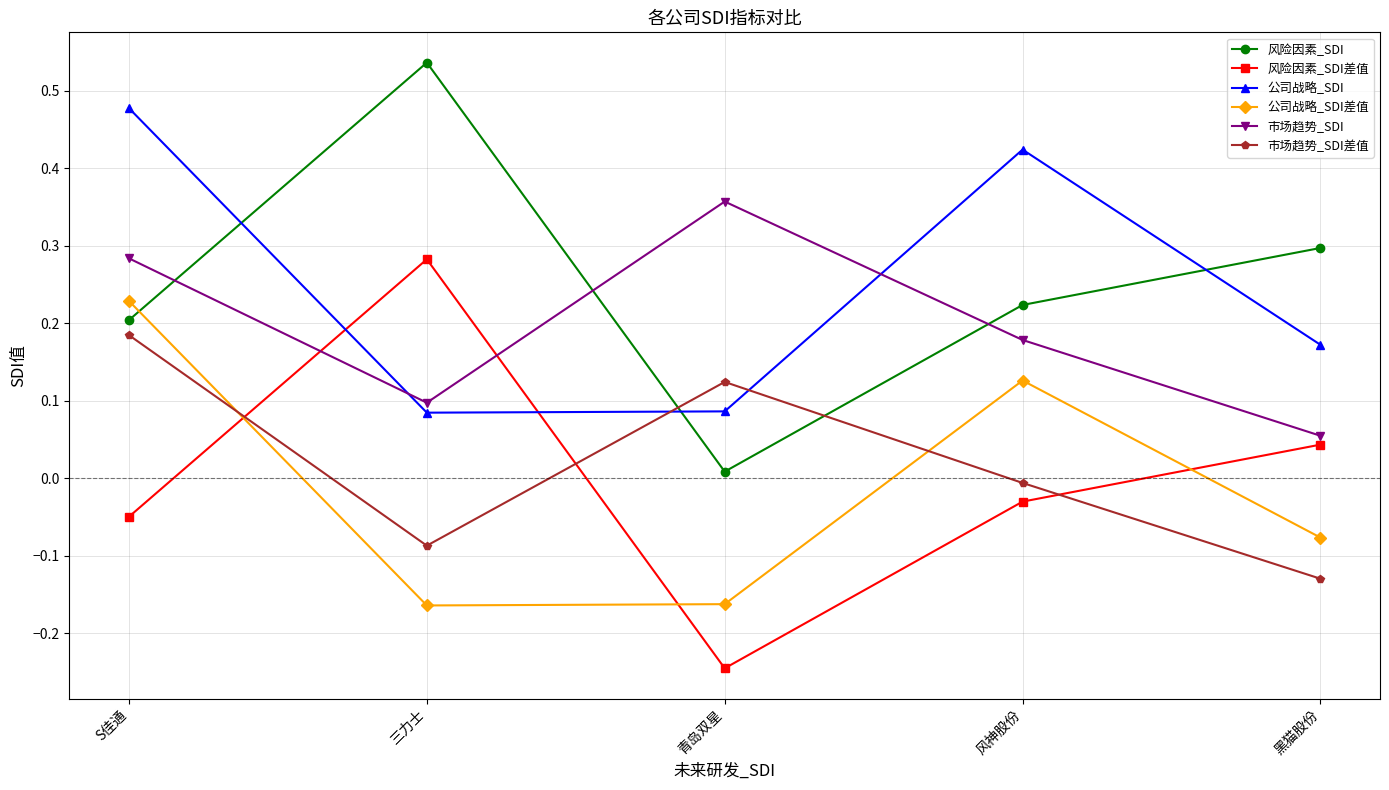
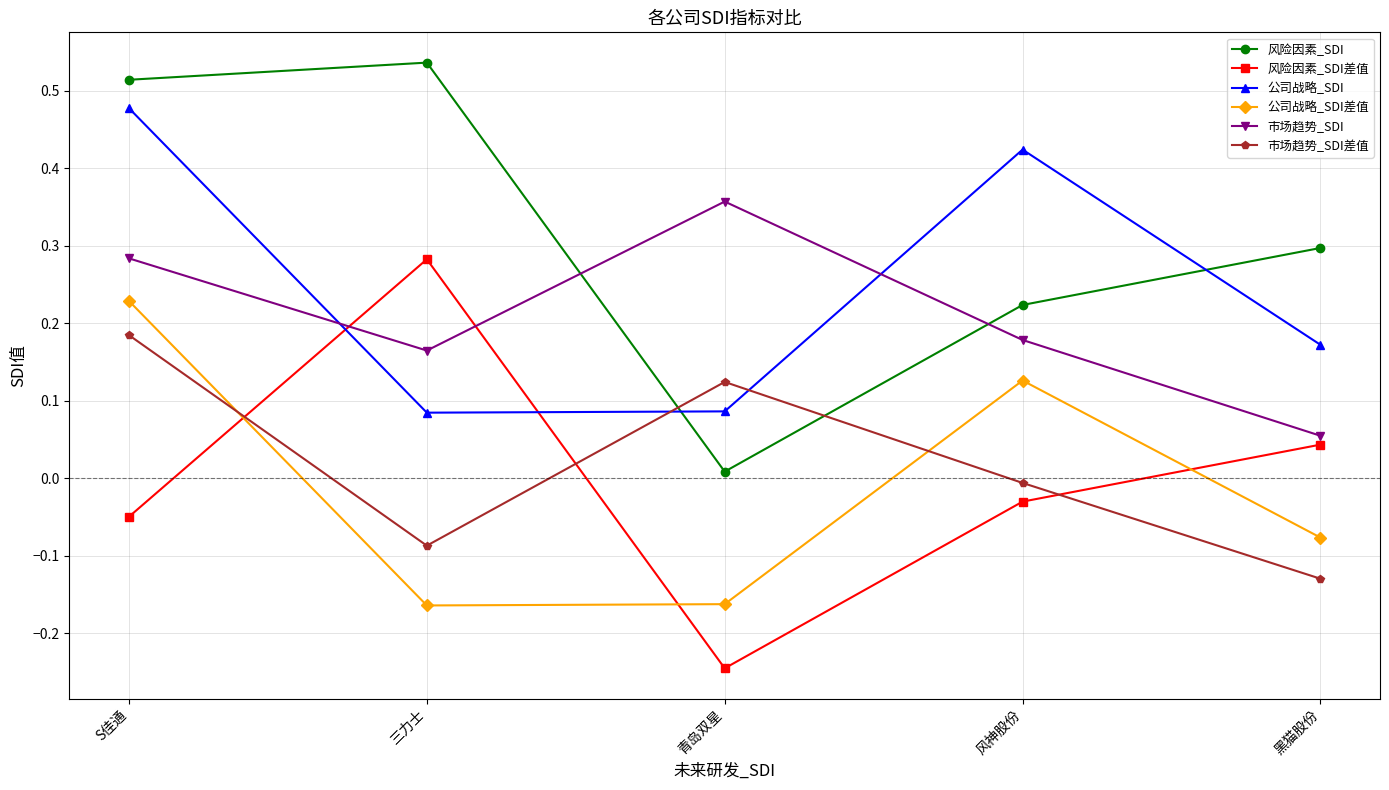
风险因素_SDI, S佳通: 0.20 -> 0.51
市场趋势_SDI, 三力士: 0.10 -> 0.16
